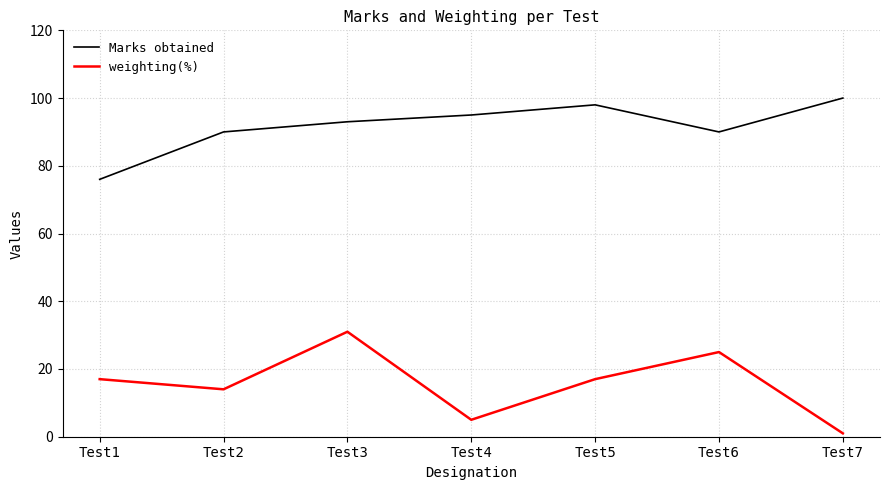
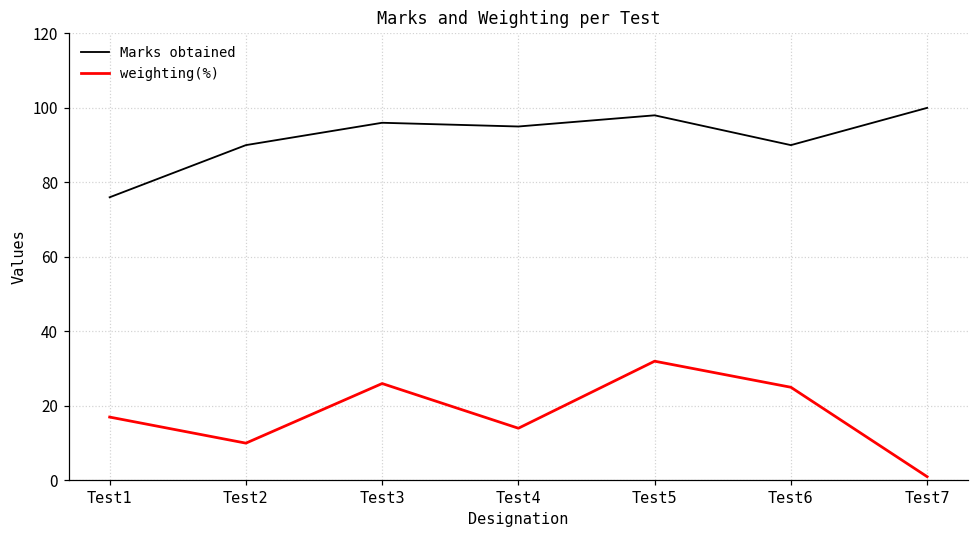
weighting(%), Test2: 14 -> 10
Marks obtained, Test3: 93 -> 96
weighting(%), Test3: 31 -> 26
weighting(%), Test4: 5 -> 14
weighting(%), Test5: 17 -> 32
